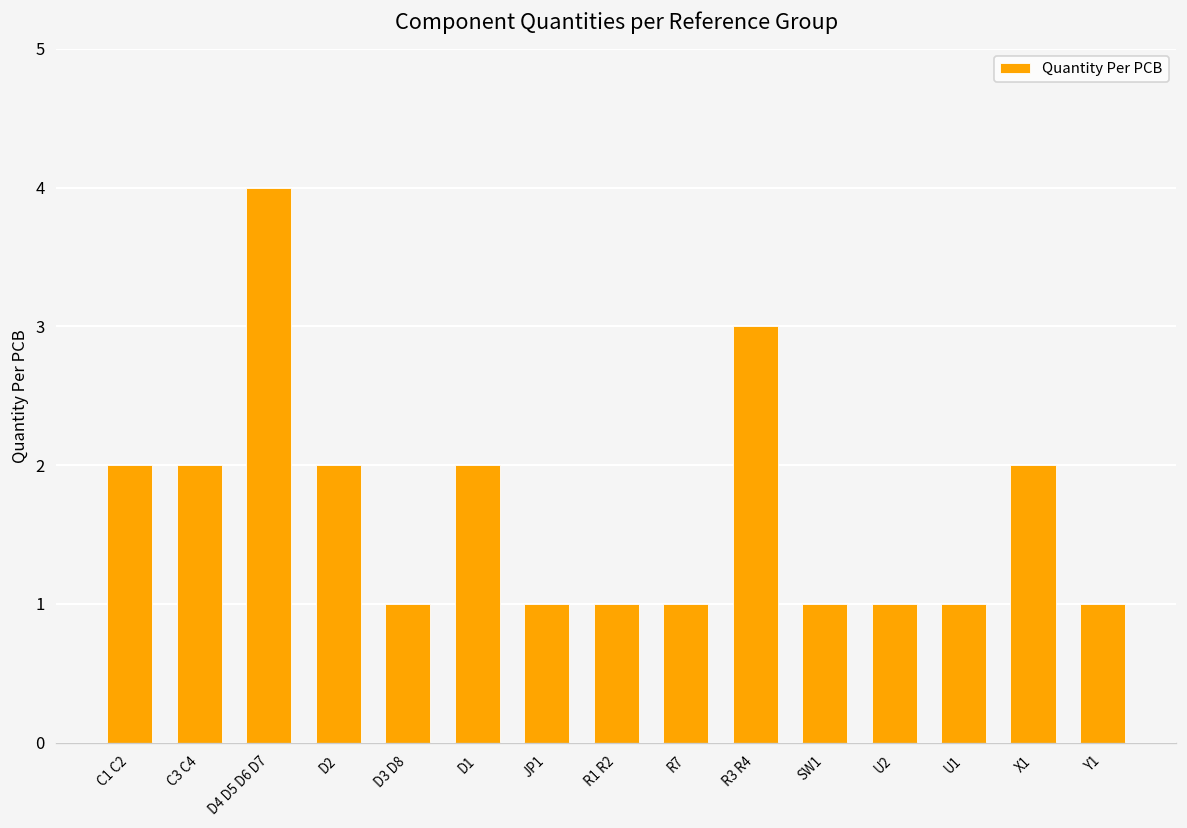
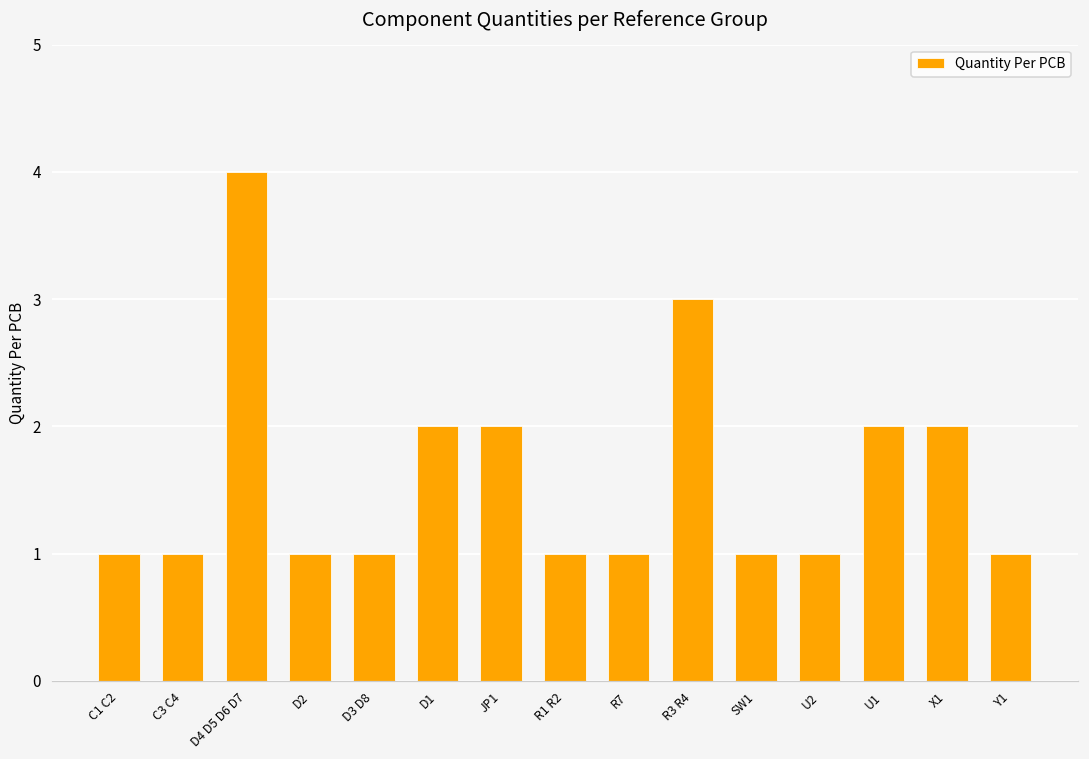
C1 C2: 2 -> 1
C3 C4: 2 -> 1
D2: 2 -> 1
JP1: 1 -> 2
U1: 1 -> 2
